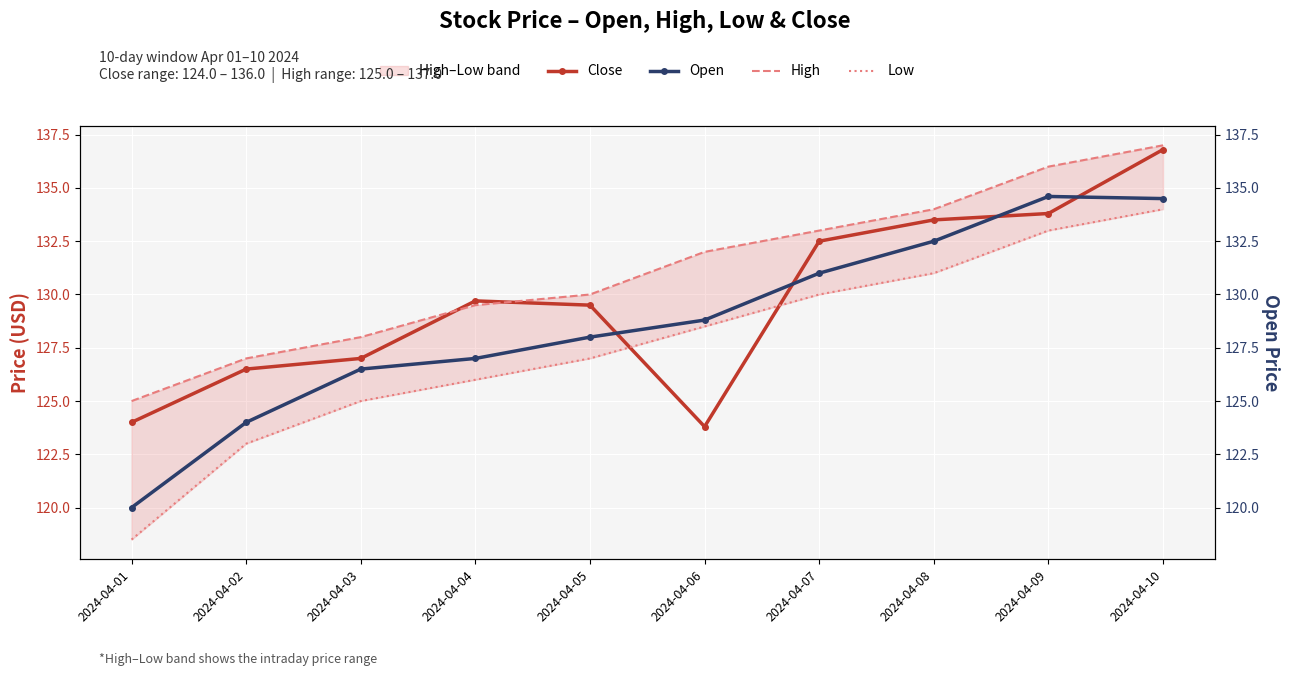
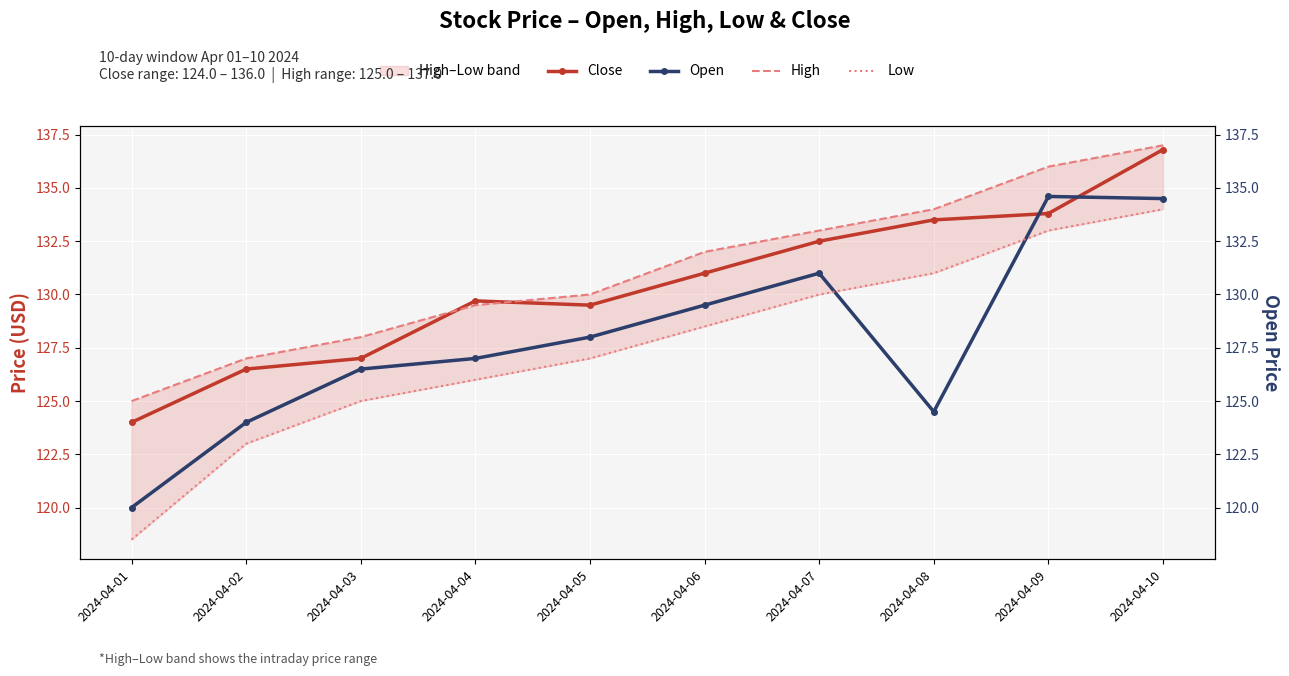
Close, 2024-04-06: 123.8 -> 131.0
Open, 2024-04-06: 128.8 -> 129.5
Open, 2024-04-08: 132.5 -> 124.5
